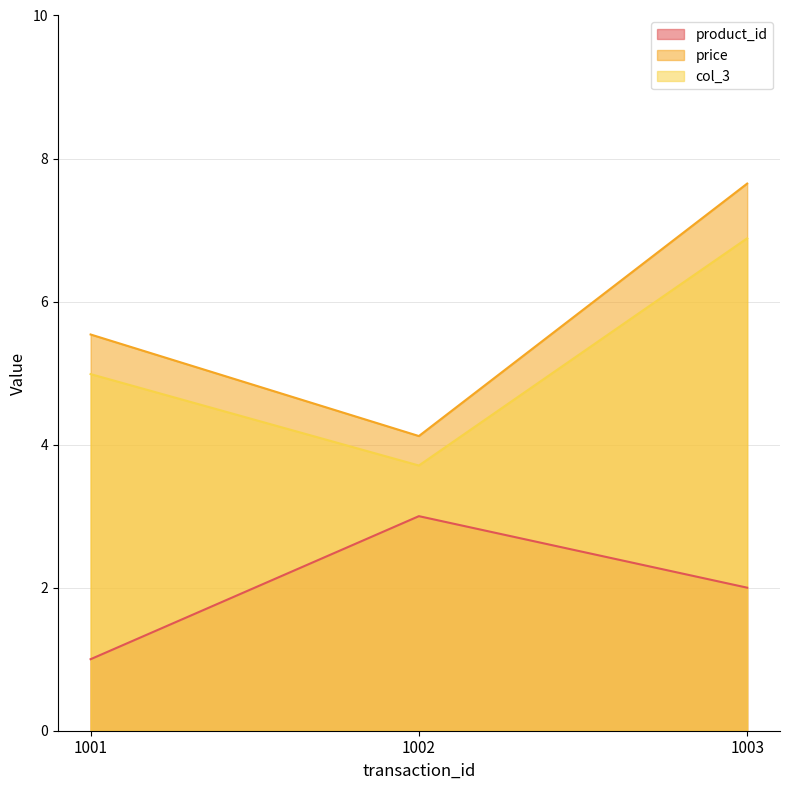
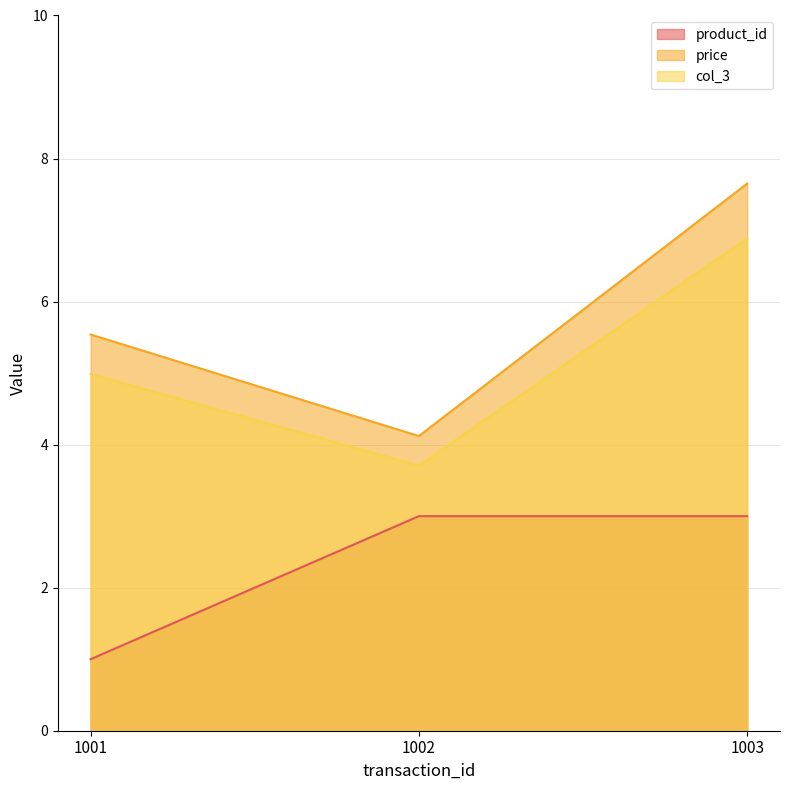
product_id, 1003: 2 -> 3
